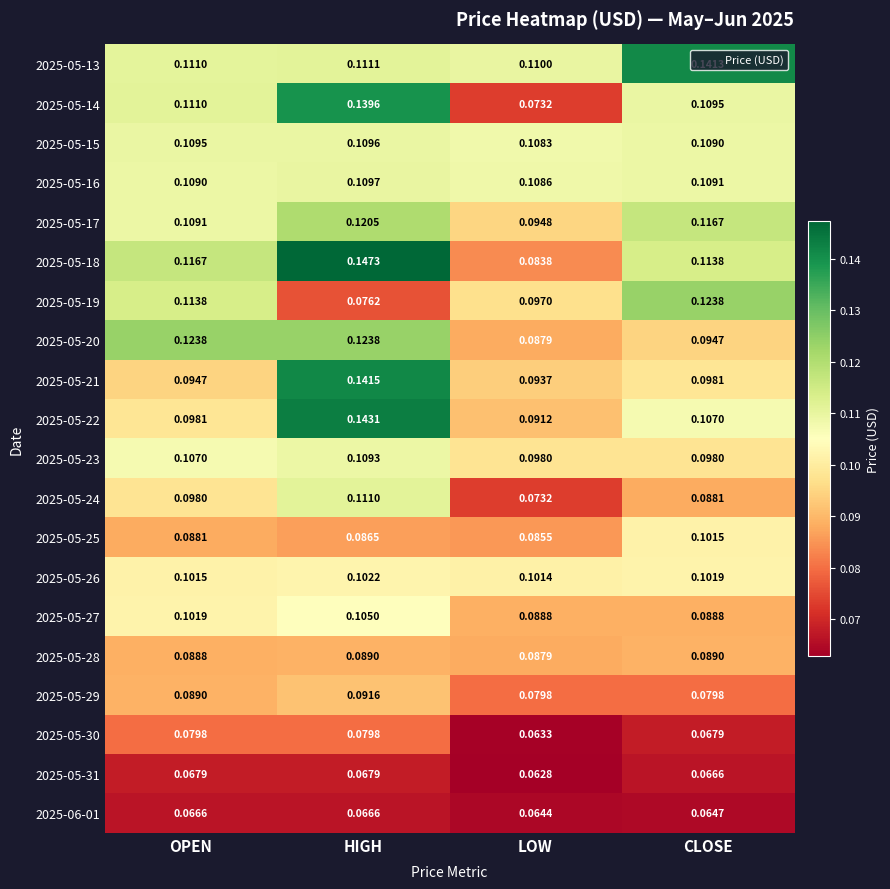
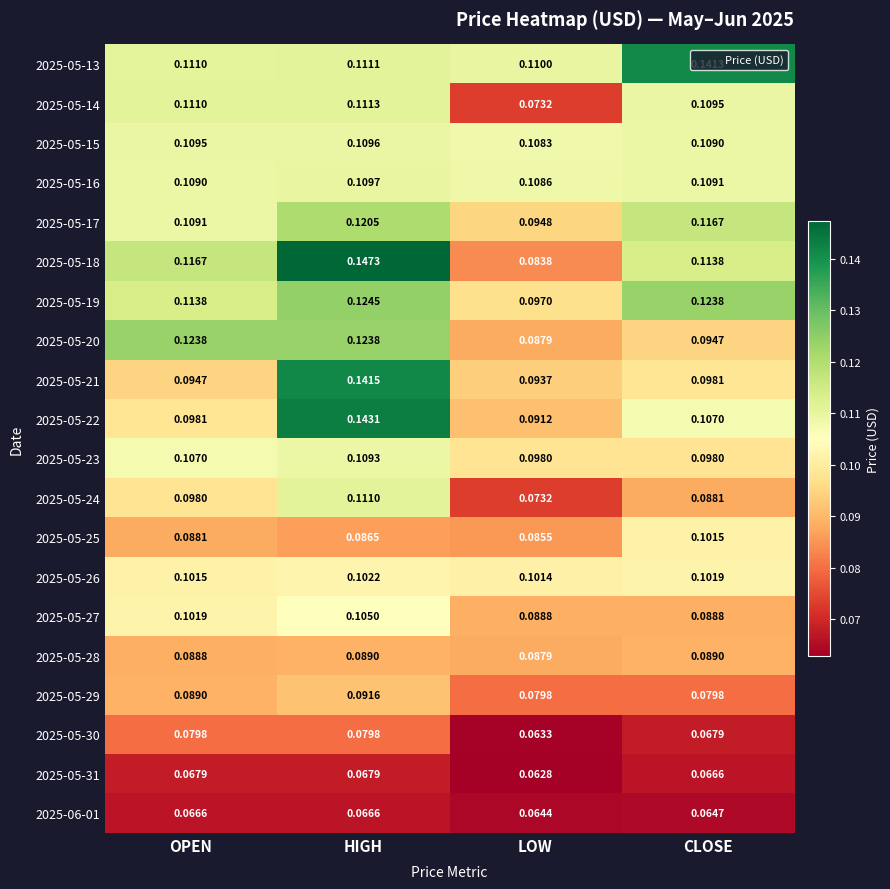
2025-05-14, HIGH: 0.1396 -> 0.1113
2025-05-19, HIGH: 0.0762 -> 0.1245
